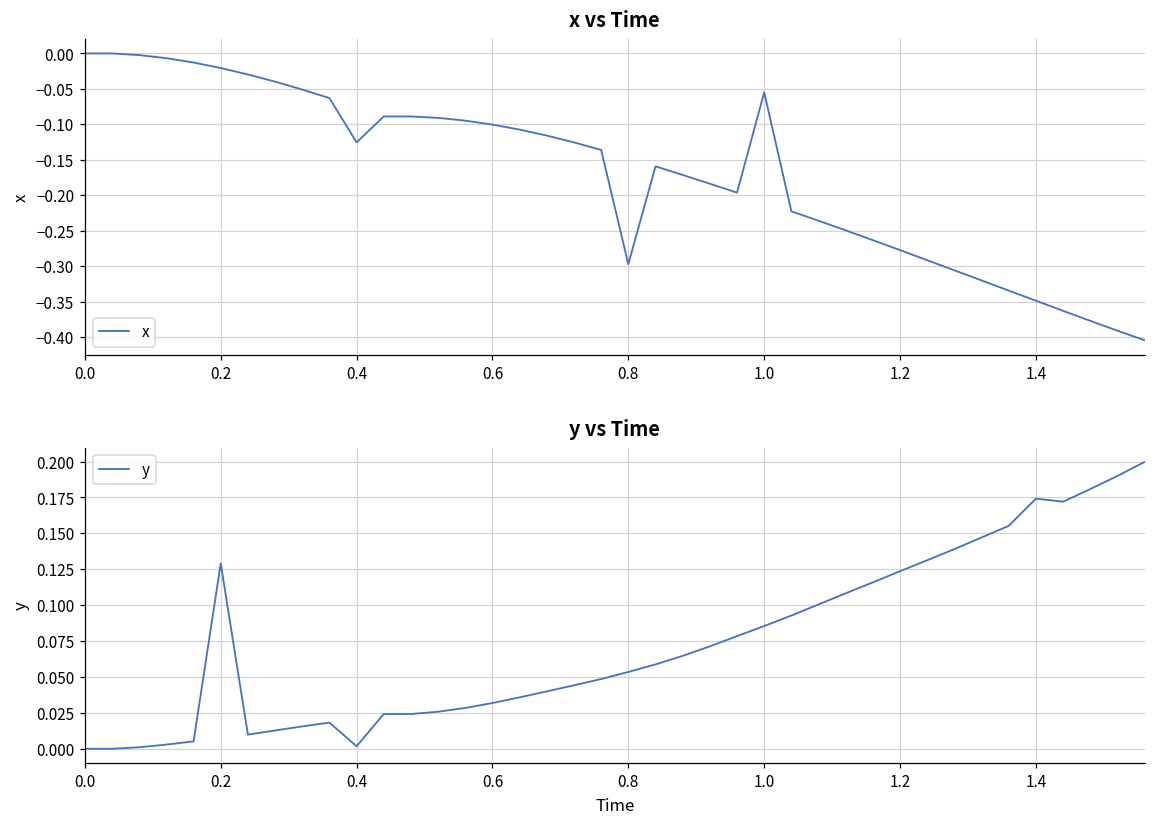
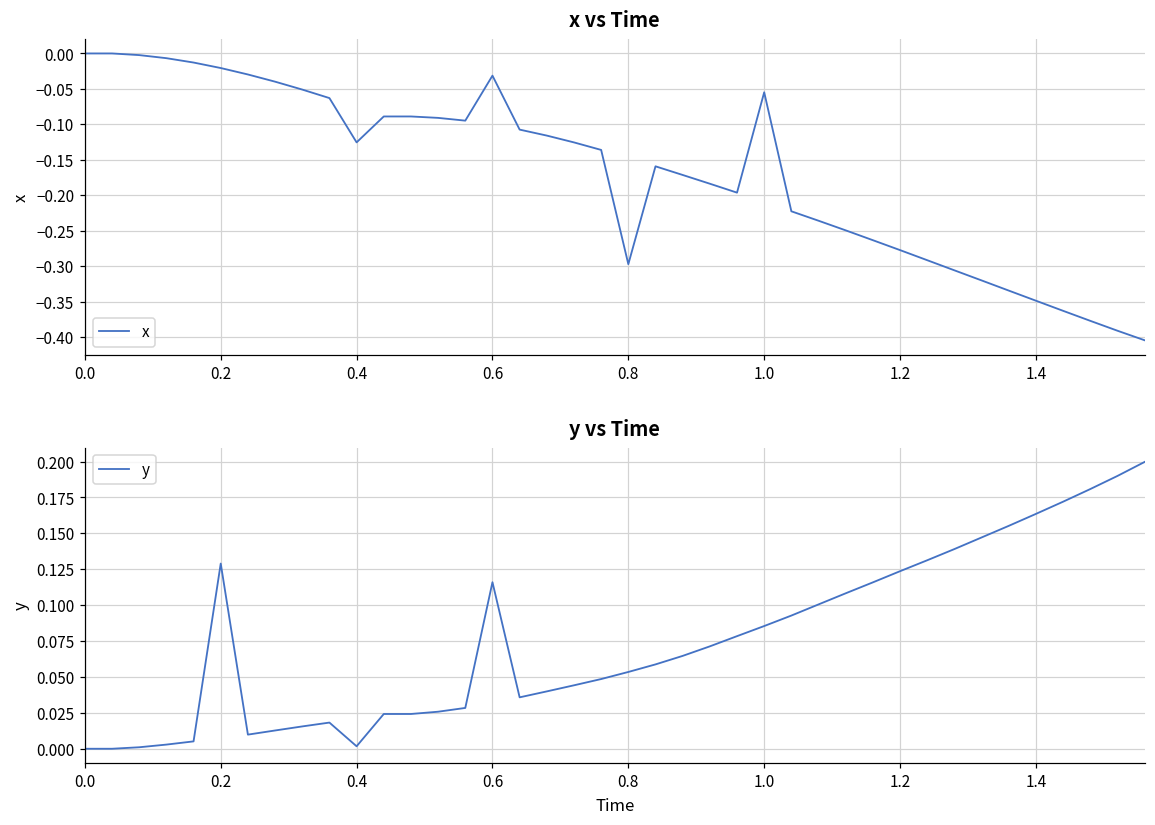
x vs Time, 0.6: -0.10 -> -0.03
y vs Time, 0.6: 0.032 -> 0.116
y vs Time, 1.4: 0.174 -> 0.164
